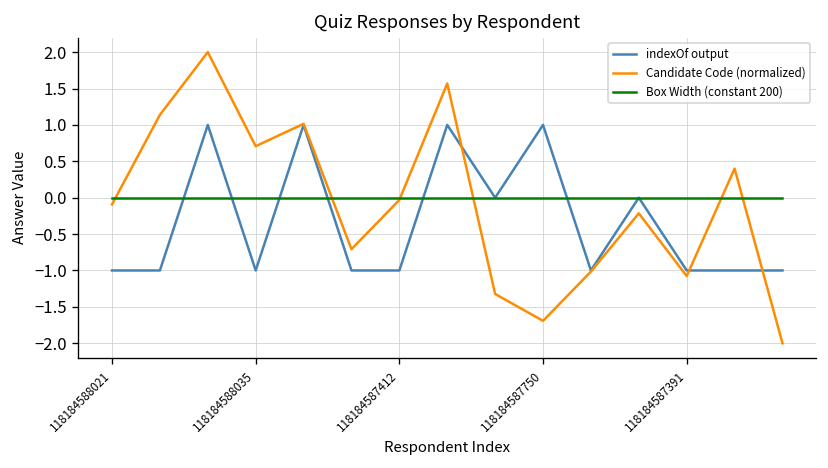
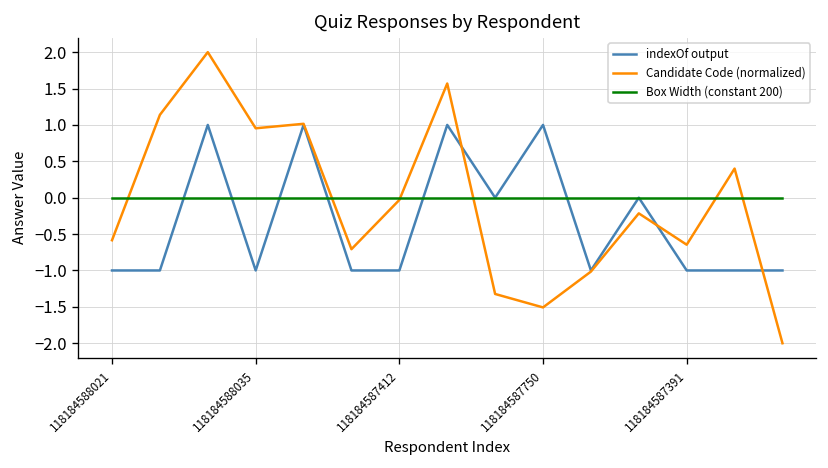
Candidate Code (normalized), 118184588021: -0.1 -> -0.6
Candidate Code (normalized), 118184588035: 0.7 -> 1.0
Candidate Code (normalized), 118184587750: -1.7 -> -1.5
Candidate Code (normalized), 118184587391: -1.1 -> -0.6
